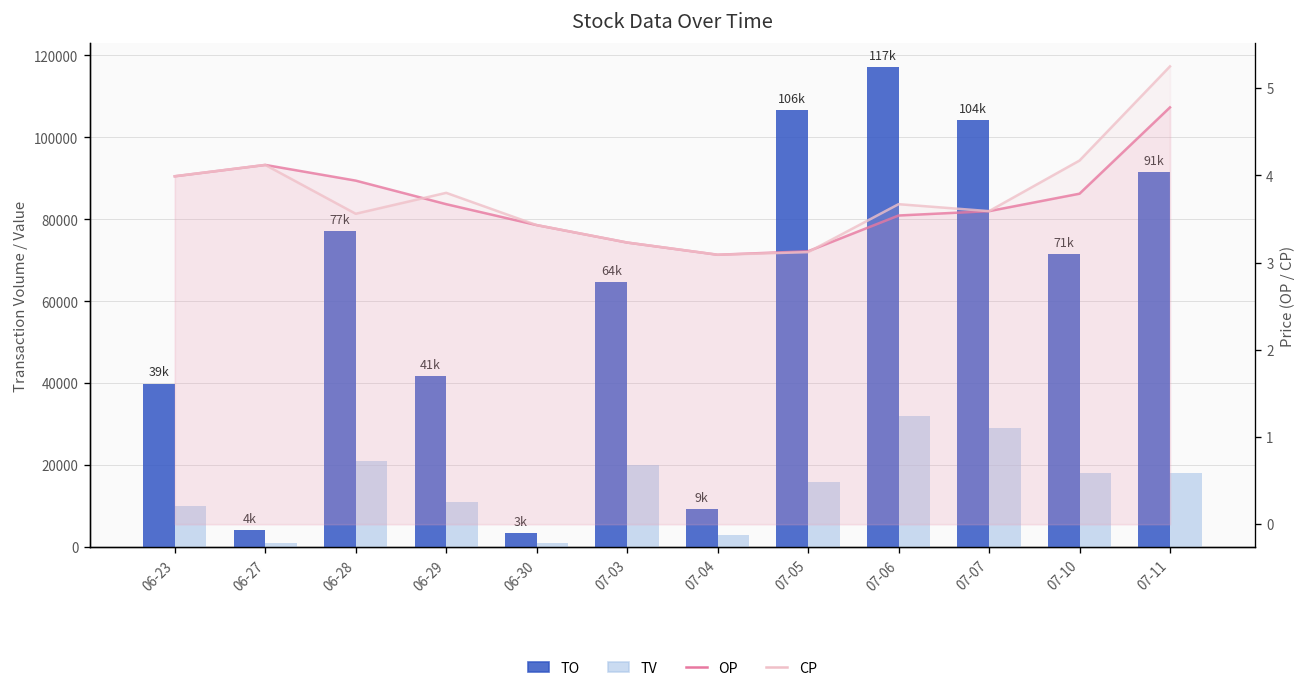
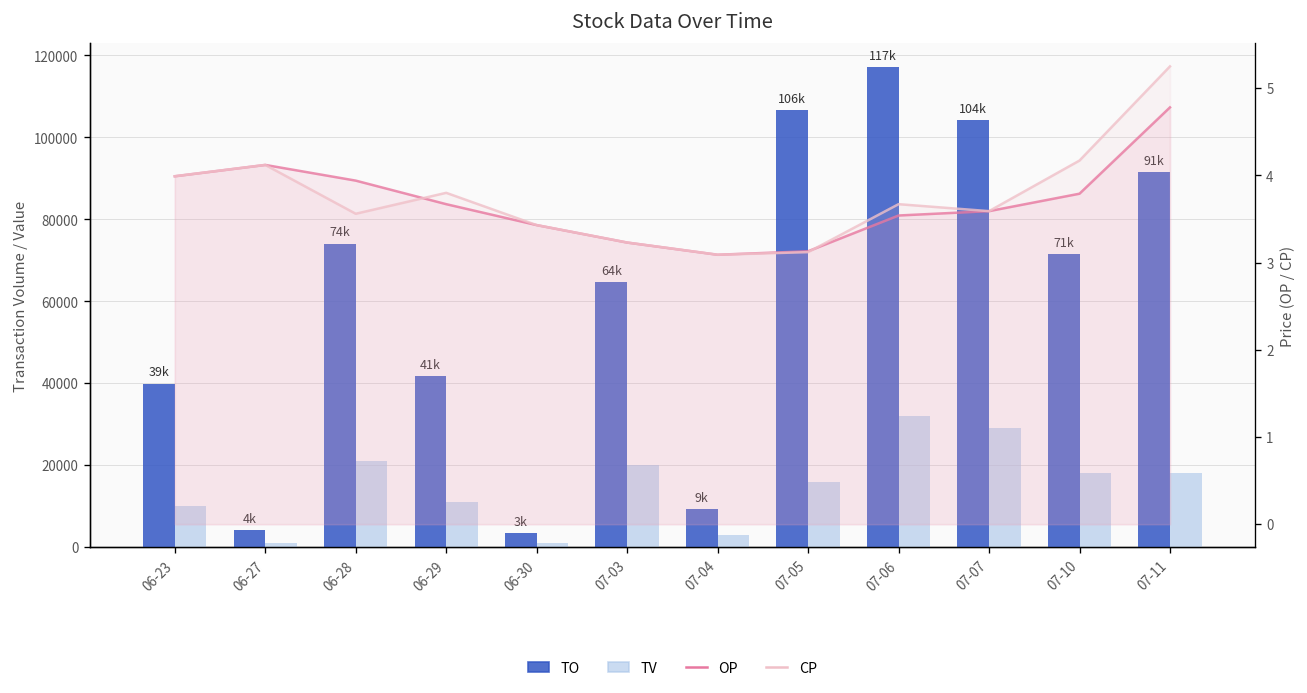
TO, 06-28: 77k -> 74k
